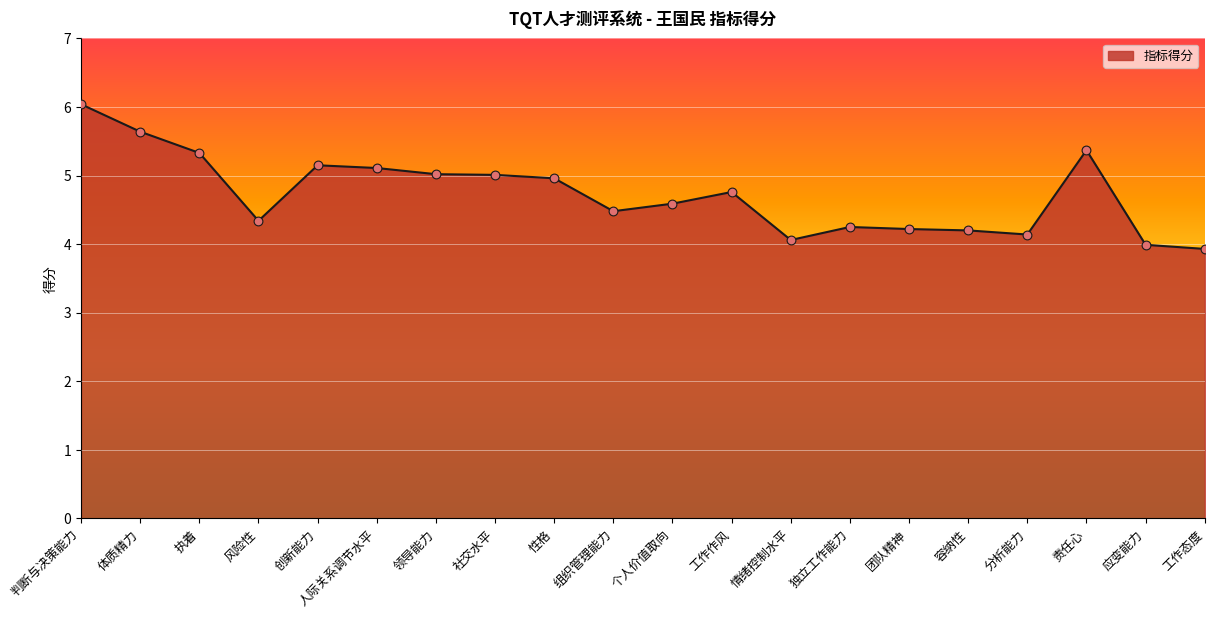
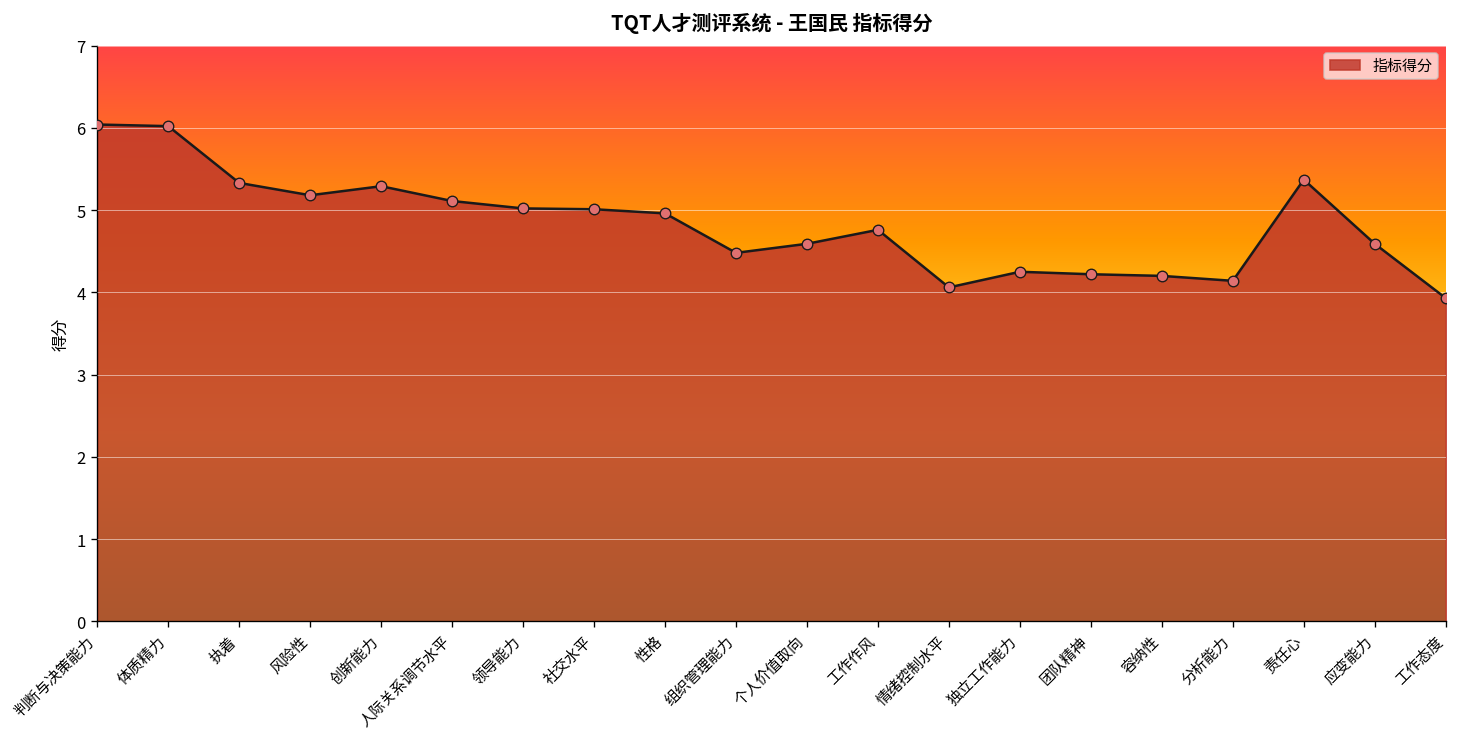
体质精力: 5.6 -> 6.0
风险性: 4.3 -> 5.2
创新能力: 5.2 -> 5.3
应变能力: 4.0 -> 4.6
